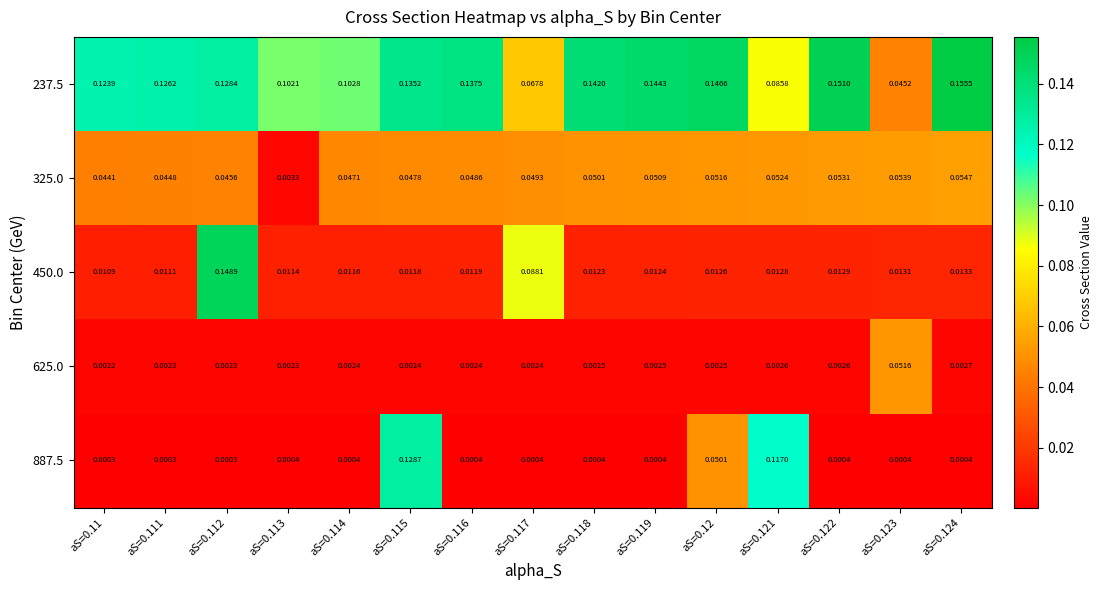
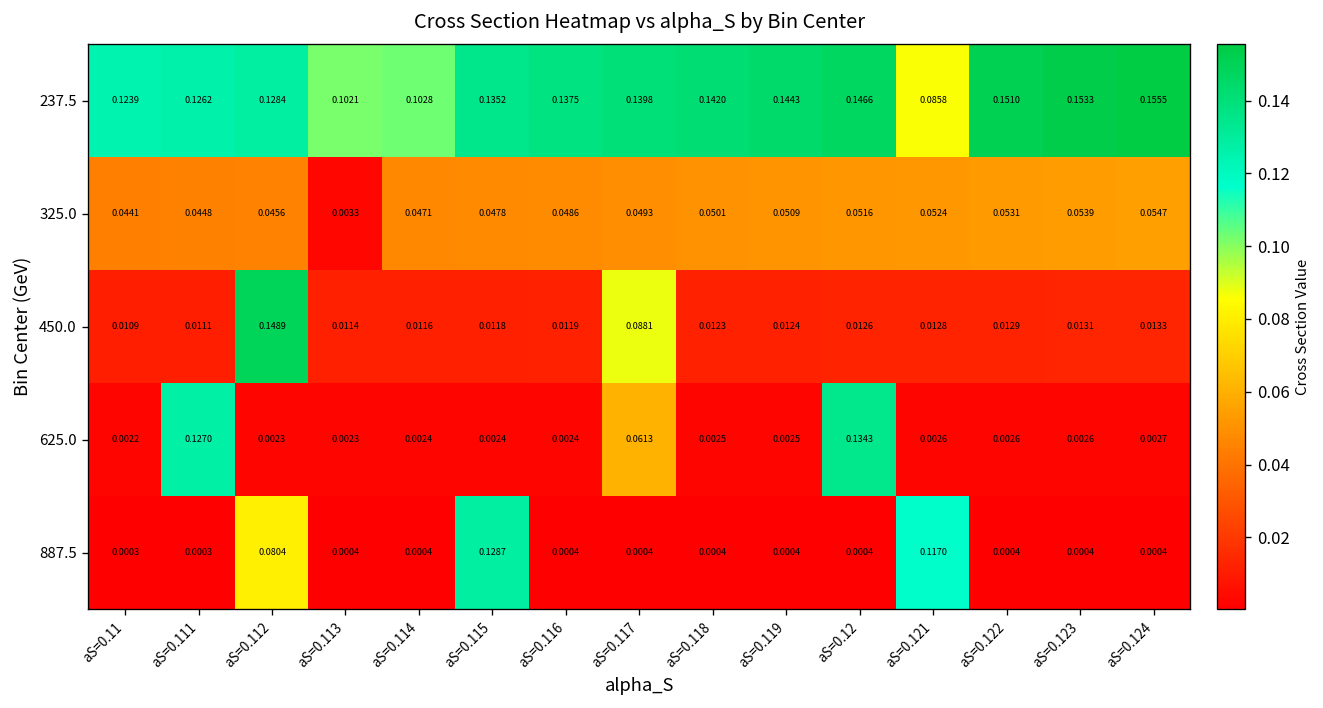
237.5, aS=0.117: 0.0678 -> 0.1398
237.5, aS=0.123: 0.0452 -> 0.1533
625.0, aS=0.111: 0.0023 -> 0.1270
625.0, aS=0.117: 0.0024 -> 0.0613
625.0, aS=0.12: 0.0025 -> 0.1343
625.0, aS=0.123: 0.0516 -> 0.0026
887.5, aS=0.112: 0.0003 -> 0.0804
887.5, aS=0.12: 0.0501 -> 0.0004
